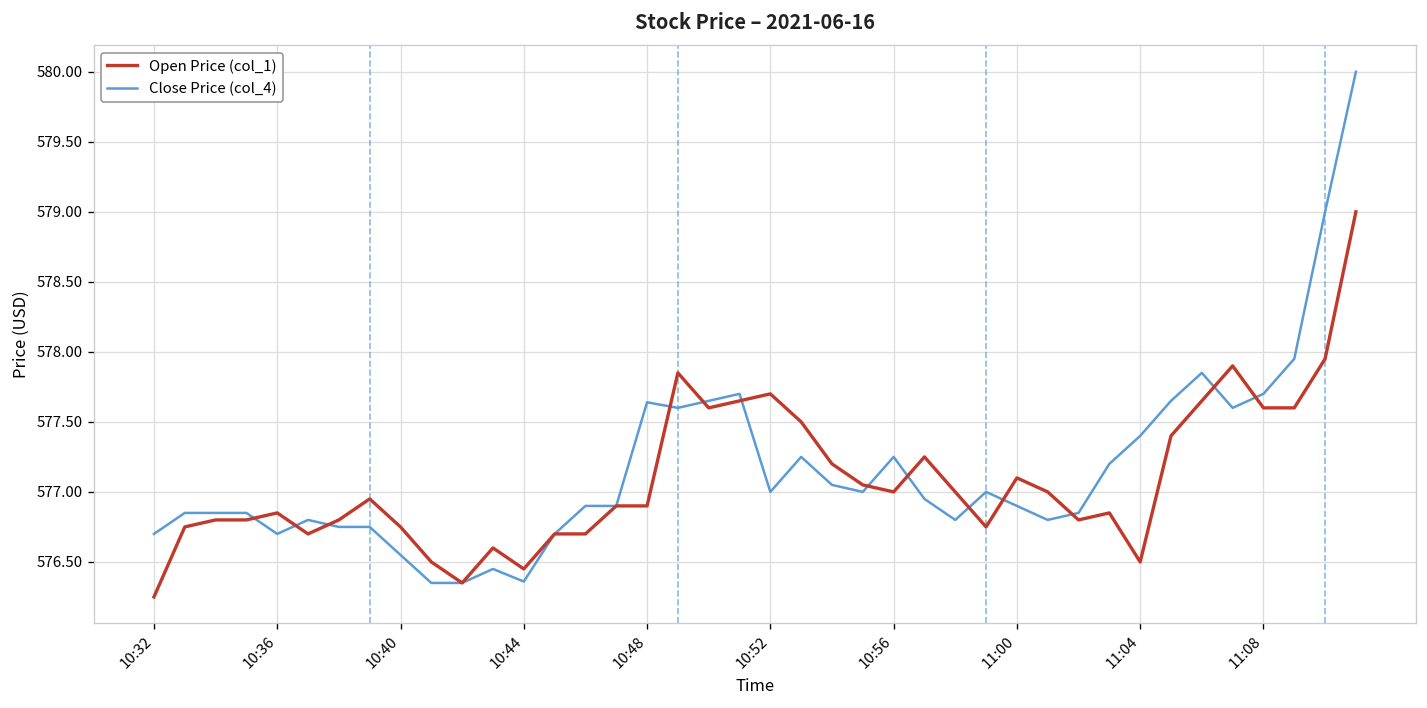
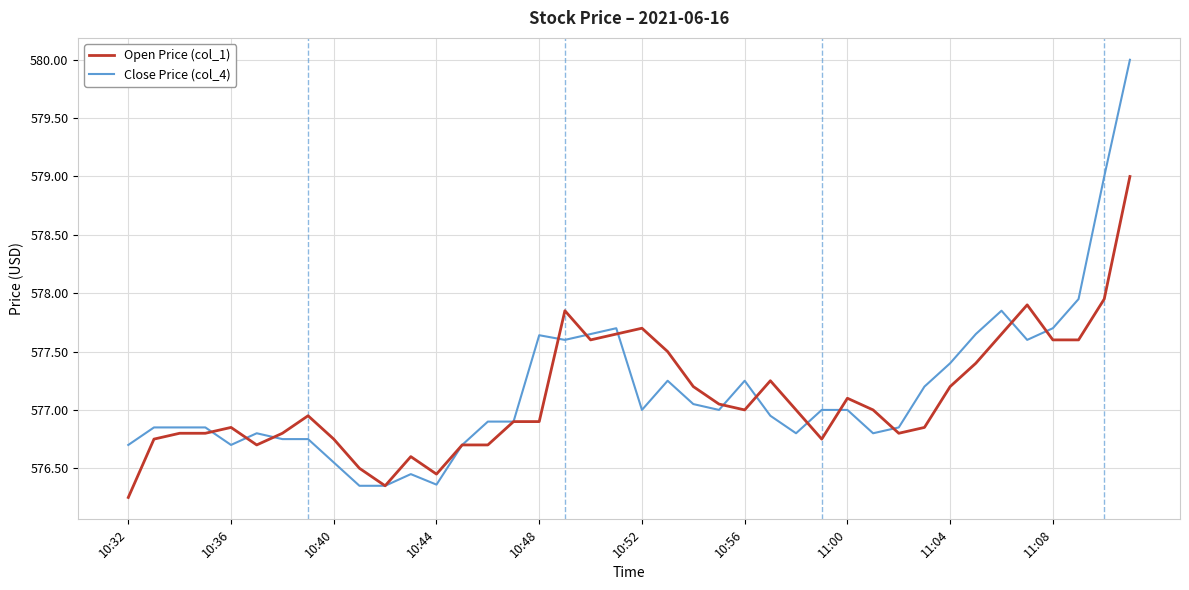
Close Price (col_4), 11:00: 576.9 -> 577.0
Open Price (col_1), 11:04: 576.5 -> 577.2
